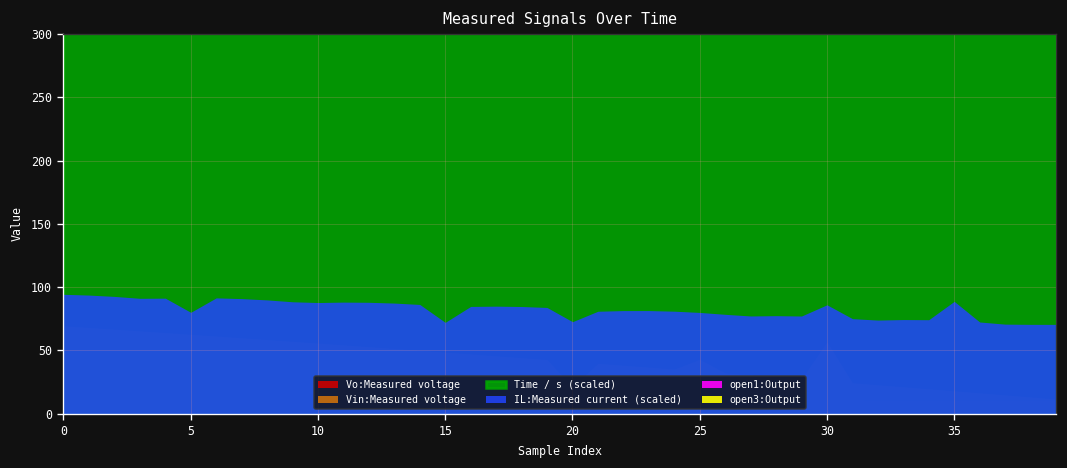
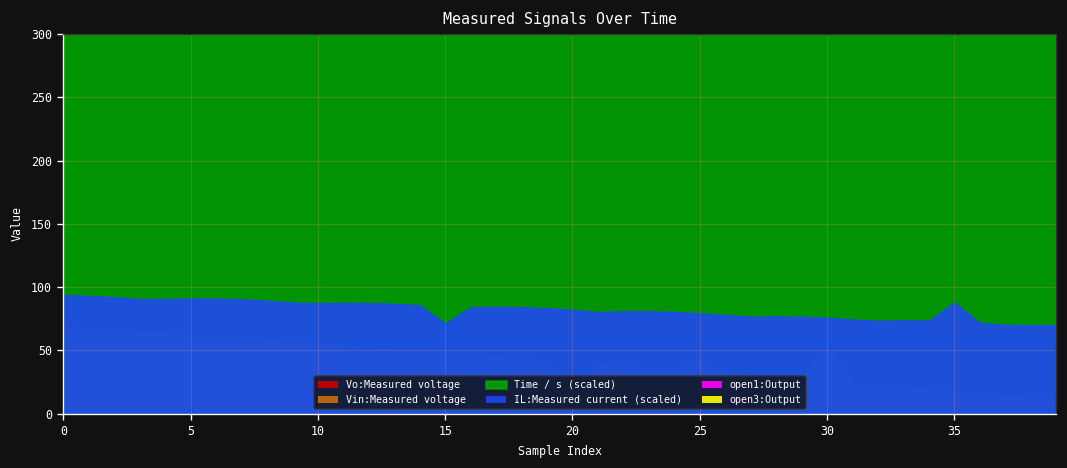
IL:Measured current (scaled), 5: 80 -> 92
IL:Measured current (scaled), 20: 73 -> 83
IL:Measured current (scaled), 30: 86 -> 76
